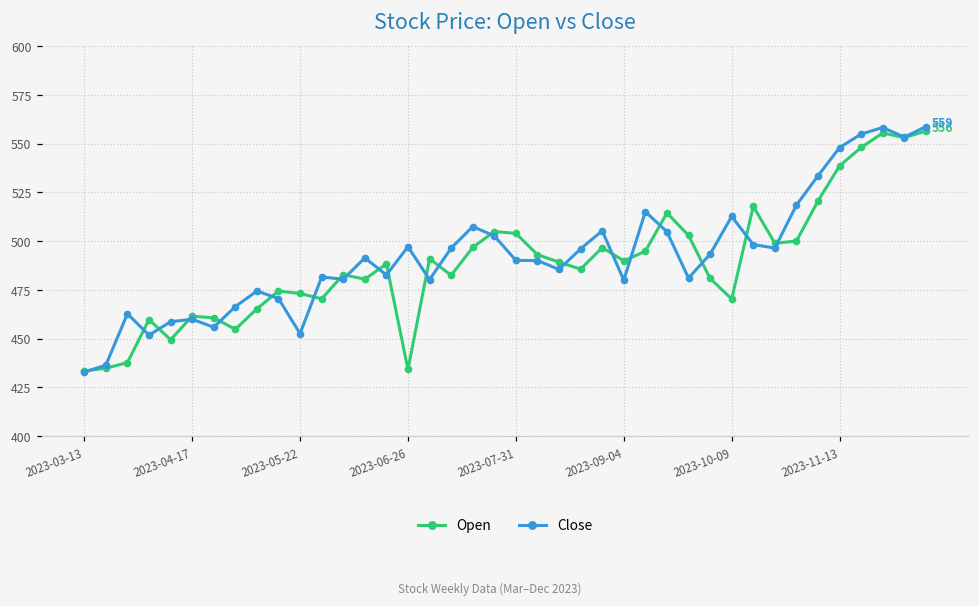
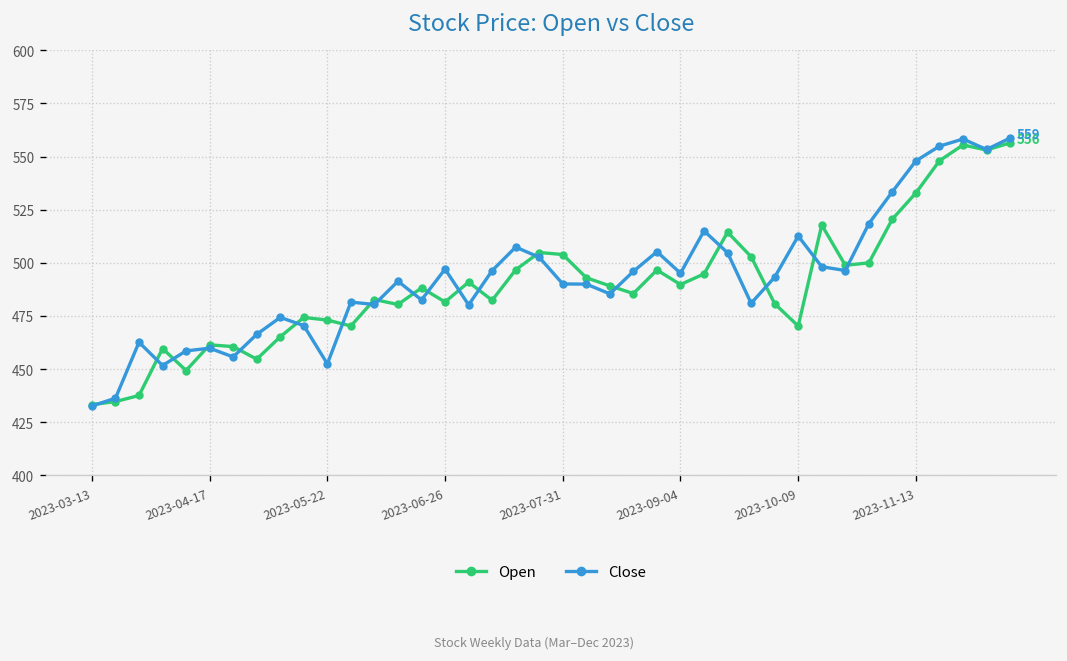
Open, 2023-06-26: 434 -> 482
Close, 2023-09-04: 480 -> 495
Open, 2023-11-13: 539 -> 533
